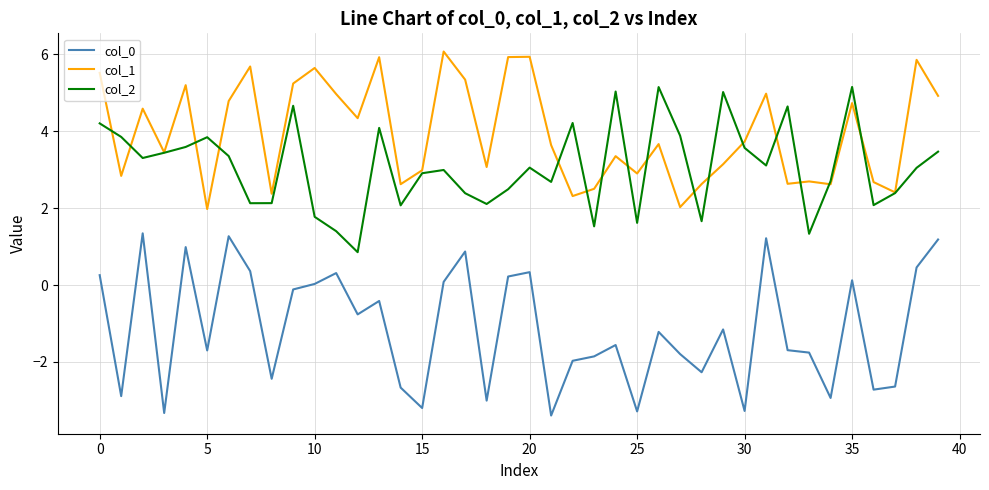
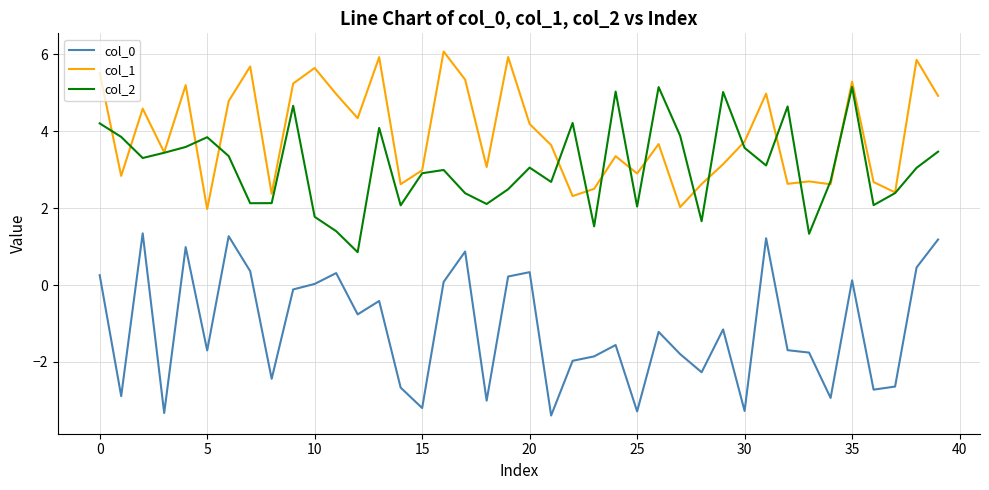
col_1, 20: 5.9 -> 4.2
col_2, 25: 1.6 -> 2.0
col_1, 35: 4.7 -> 5.3
